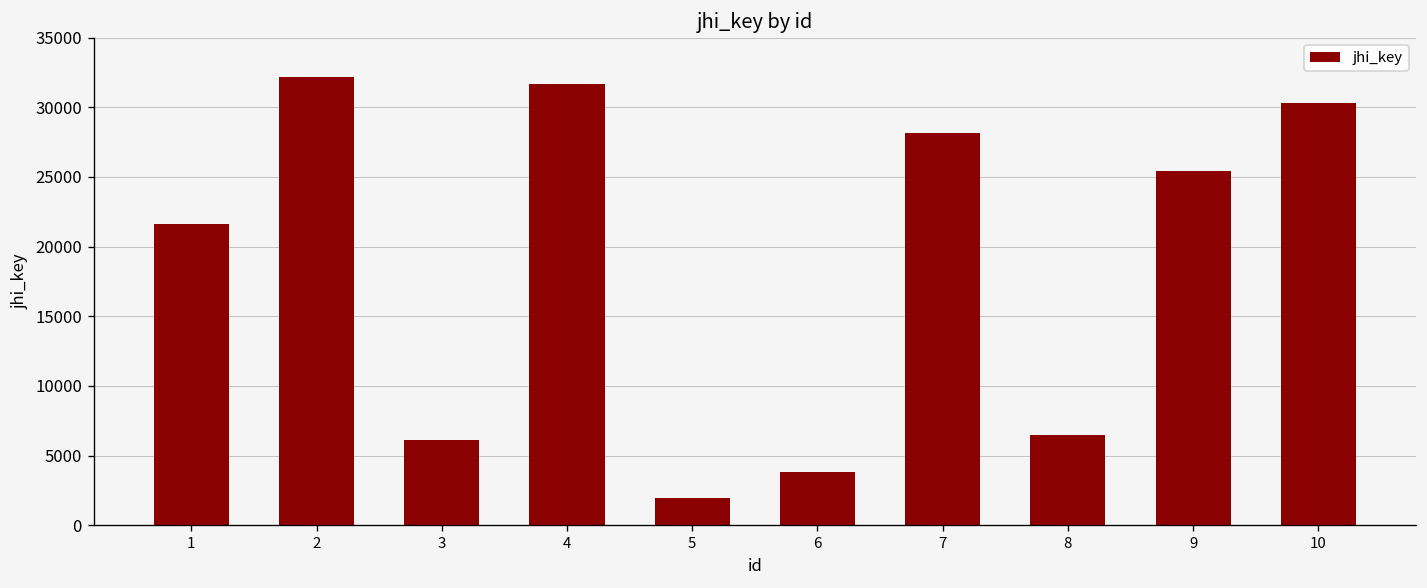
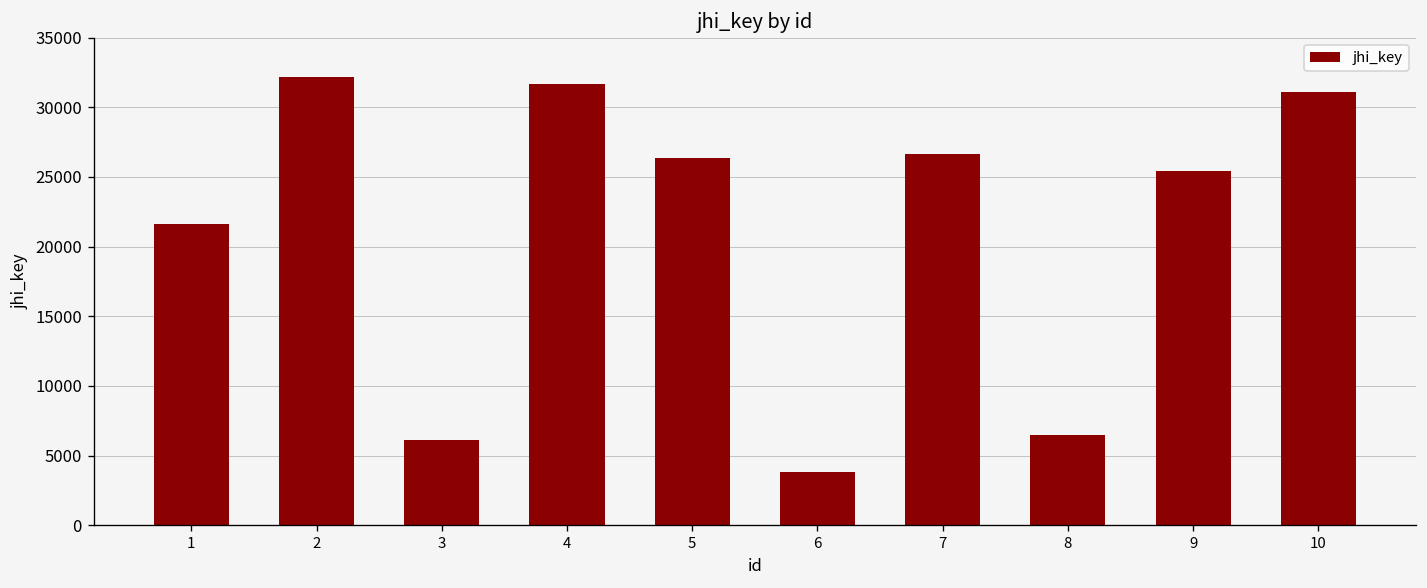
5: 2000 -> 26400
7: 28200 -> 26600
10: 30300 -> 31100
